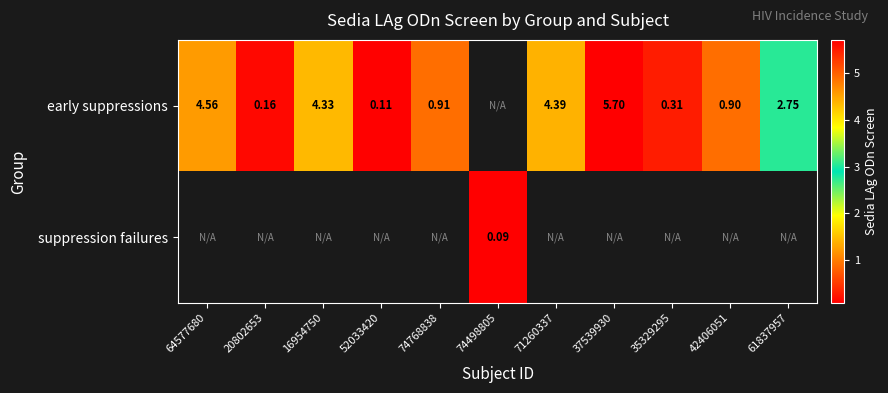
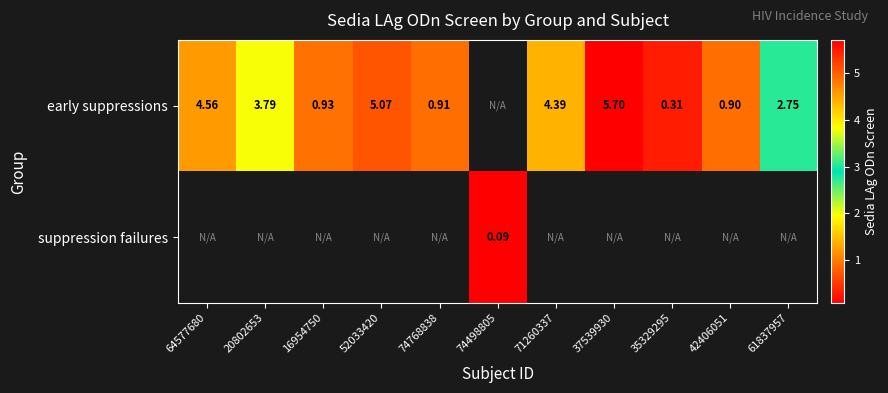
early suppressions, 20802653: 0.16 -> 3.79
early suppressions, 16954750: 4.33 -> 0.93
early suppressions, 52033420: 0.11 -> 5.07
